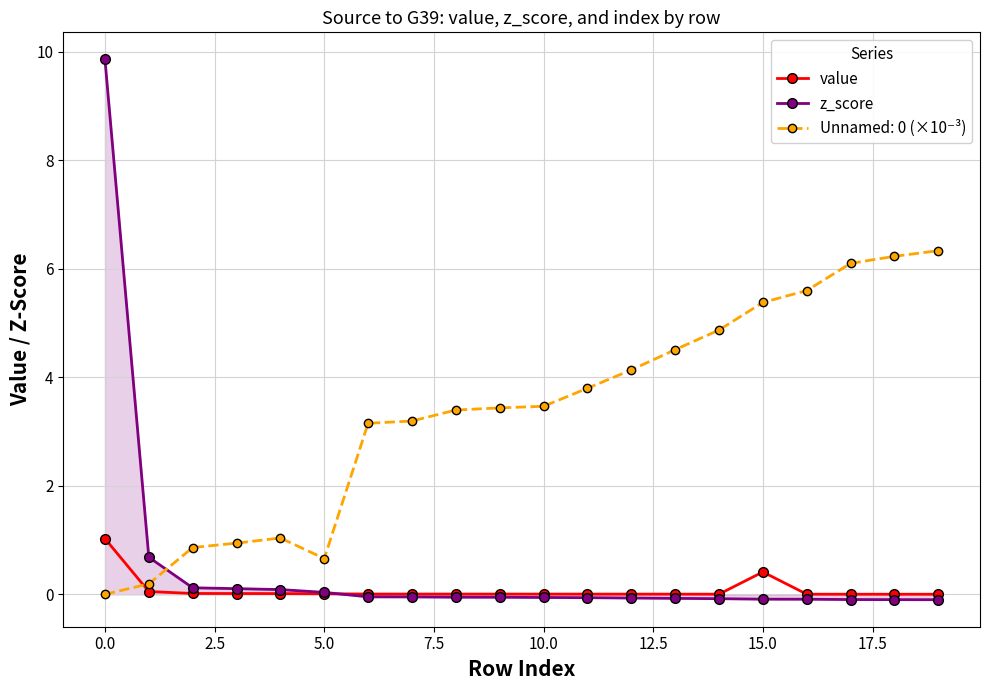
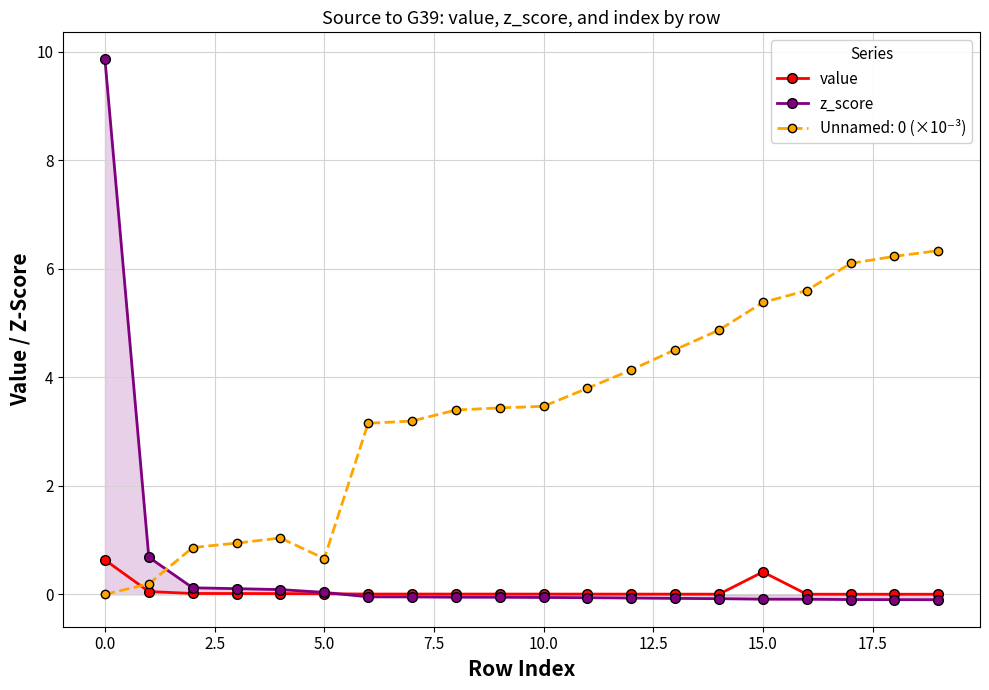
value, 0.0: 1.0 -> 0.6
